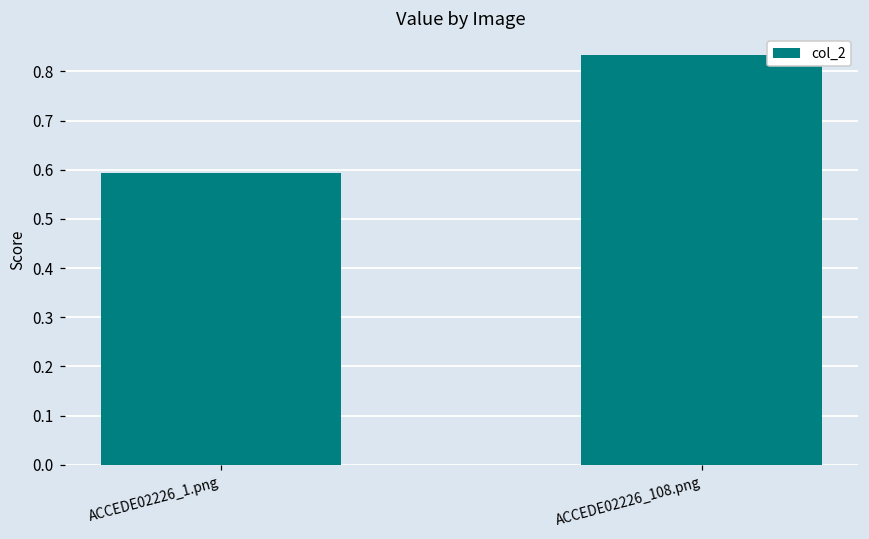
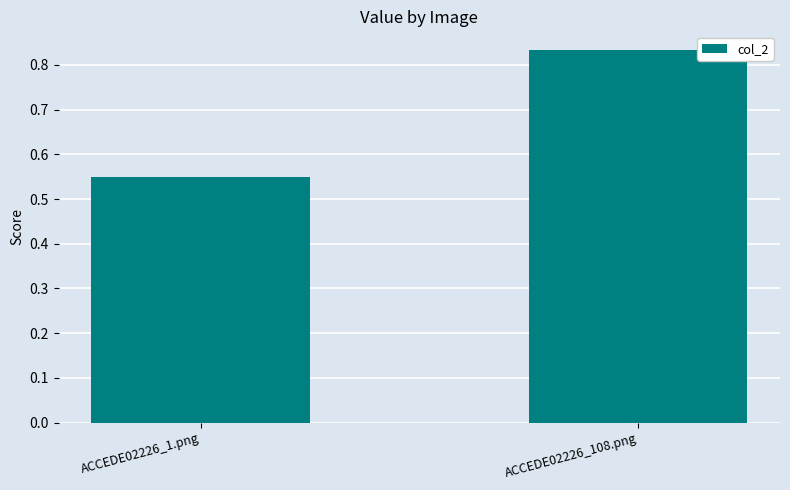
ACCEDE02226_1.png: 0.59 -> 0.55
